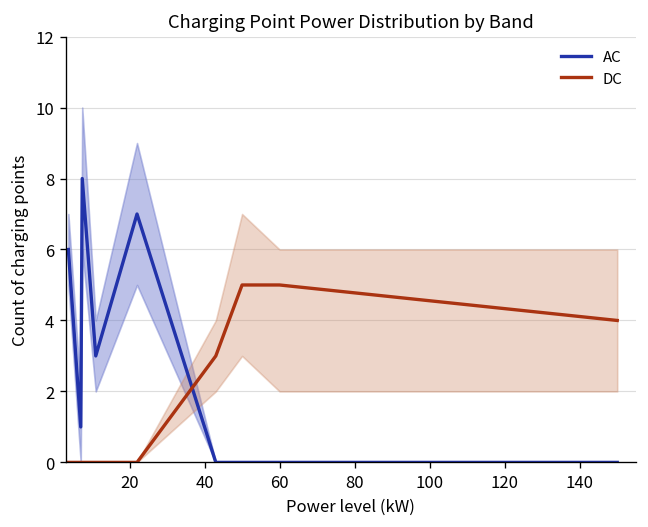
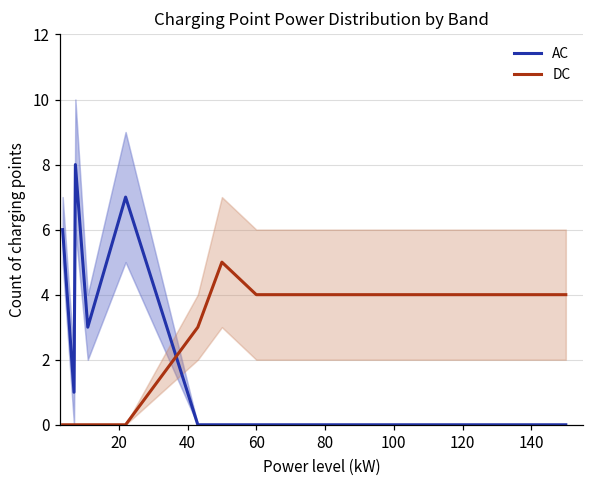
DC, 60: 5 -> 4
